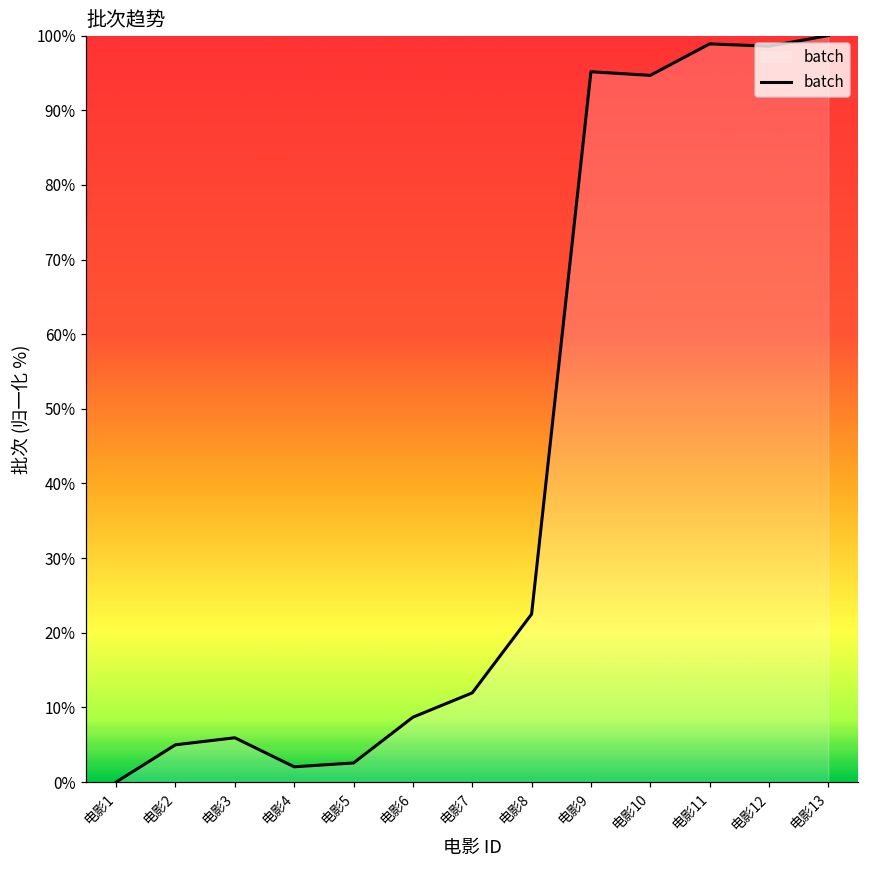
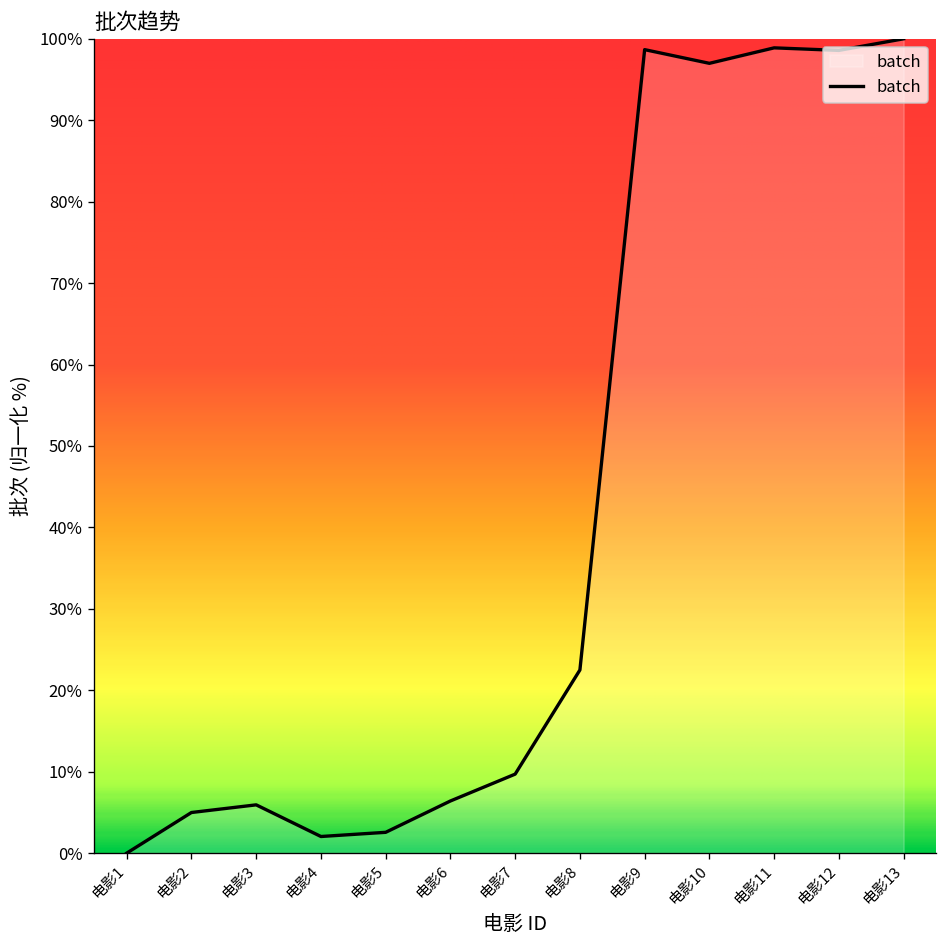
电影6: 9% -> 6%
电影7: 12% -> 10%
电影9: 95% -> 99%
电影10: 95% -> 97%
